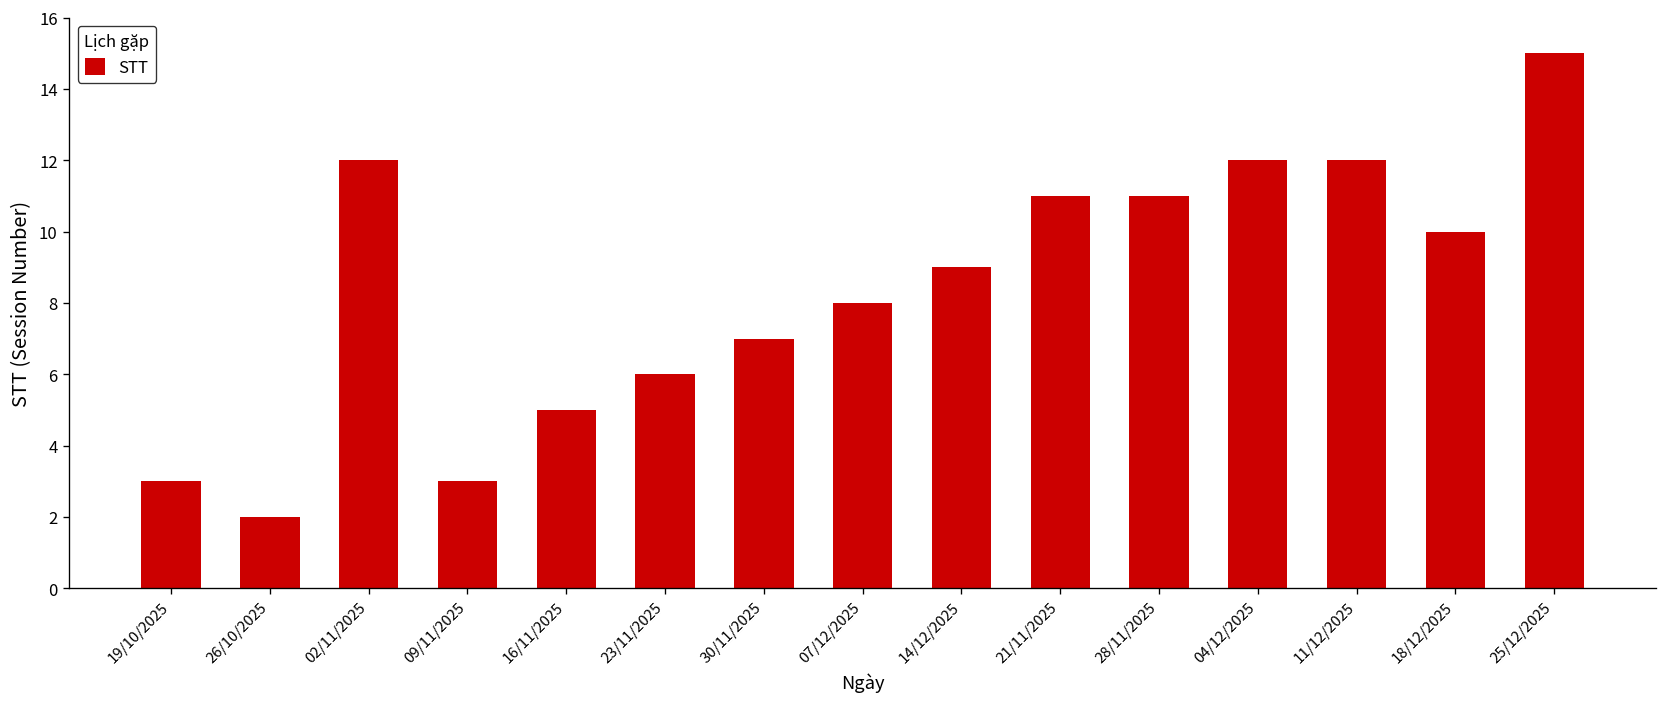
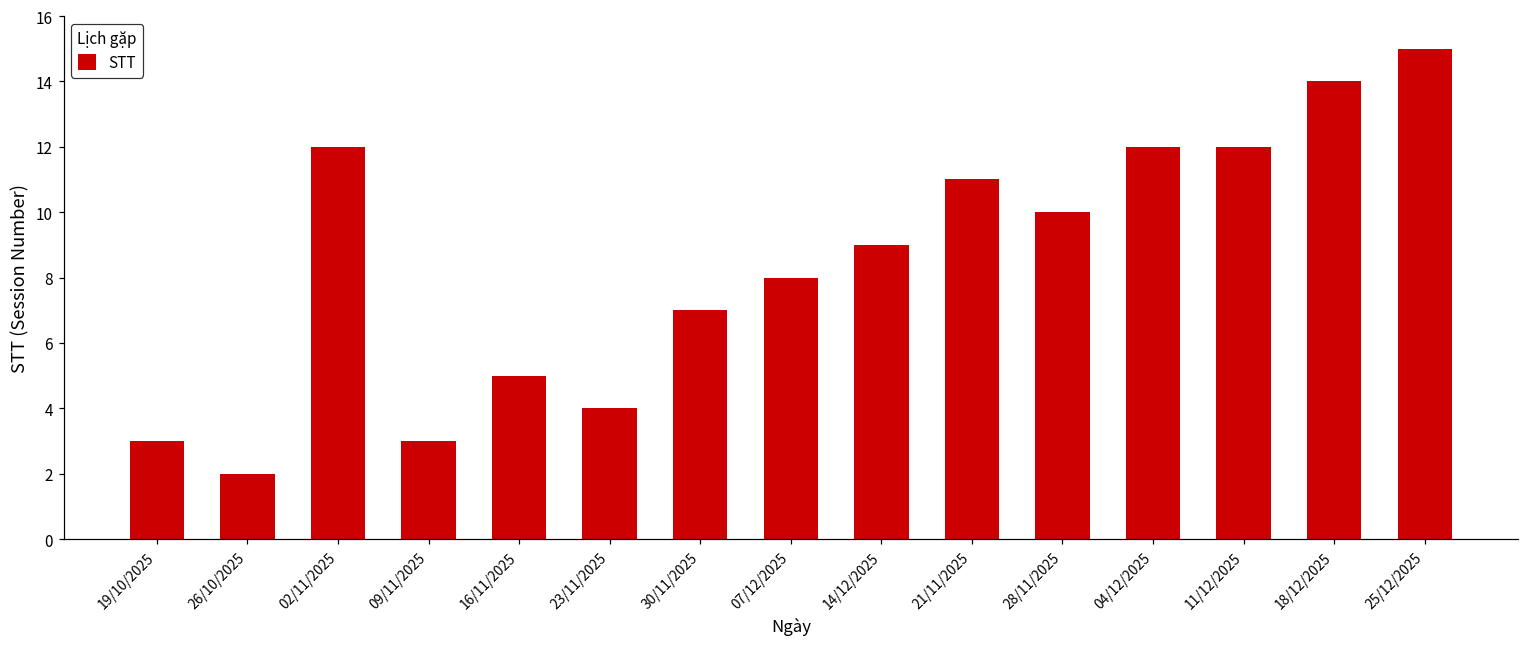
23/11/2025: 6 -> 4
28/11/2025: 11 -> 10
18/12/2025: 10 -> 14
